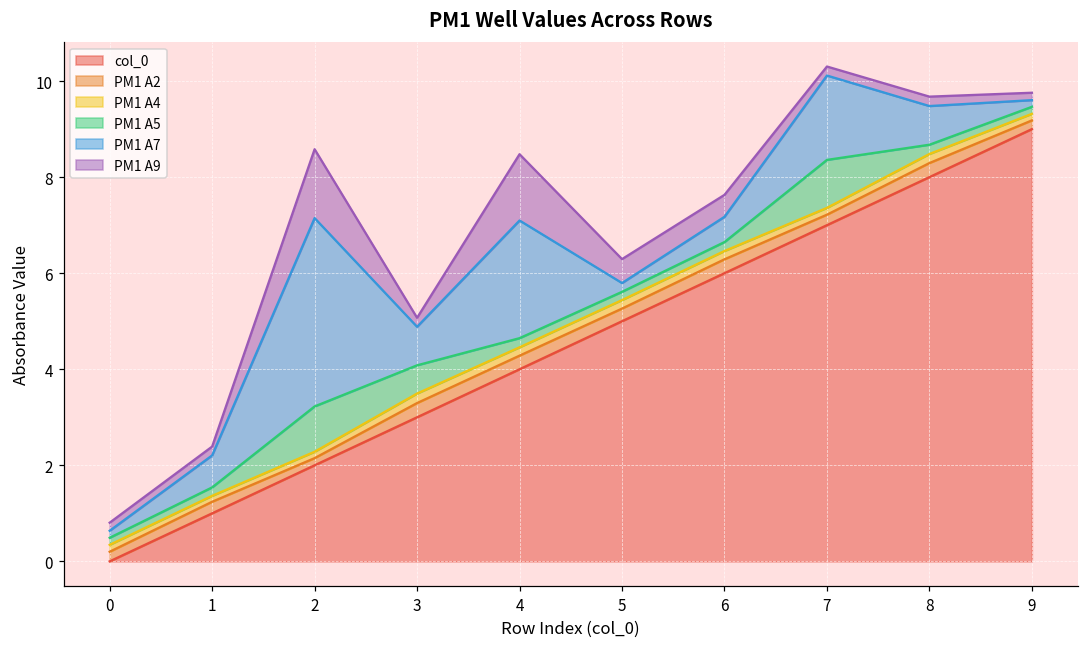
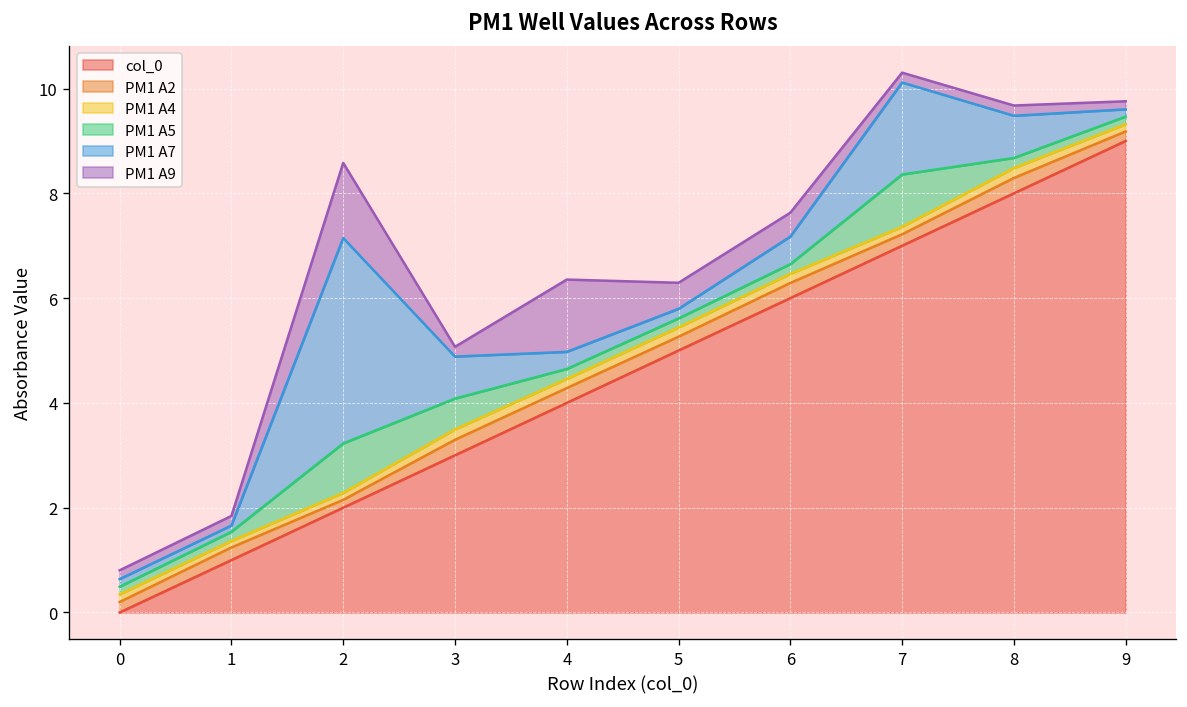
PM1 A7, 1: 0.7 -> 0.1
PM1 A7, 4: 2.5 -> 0.3
